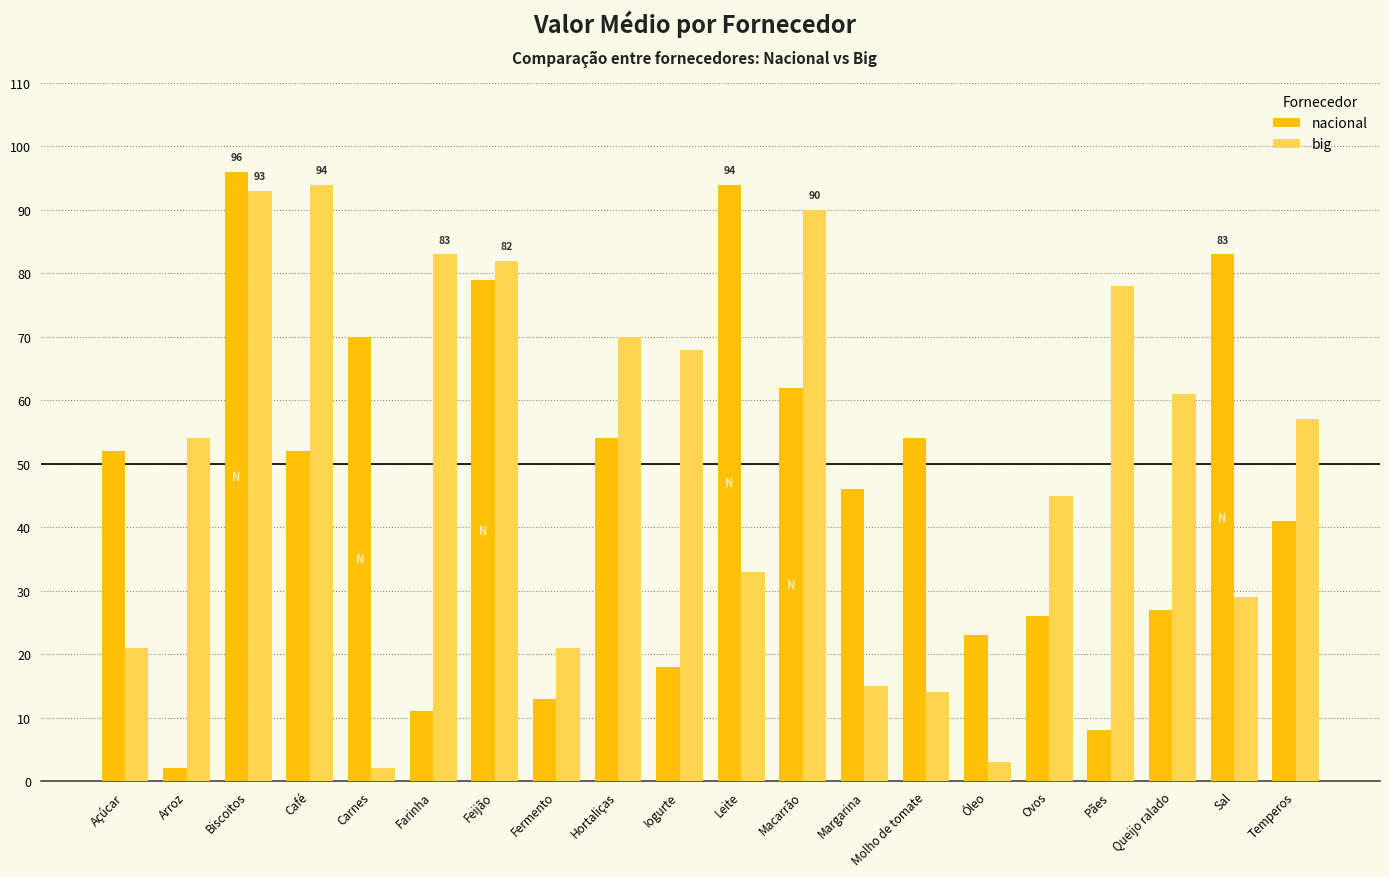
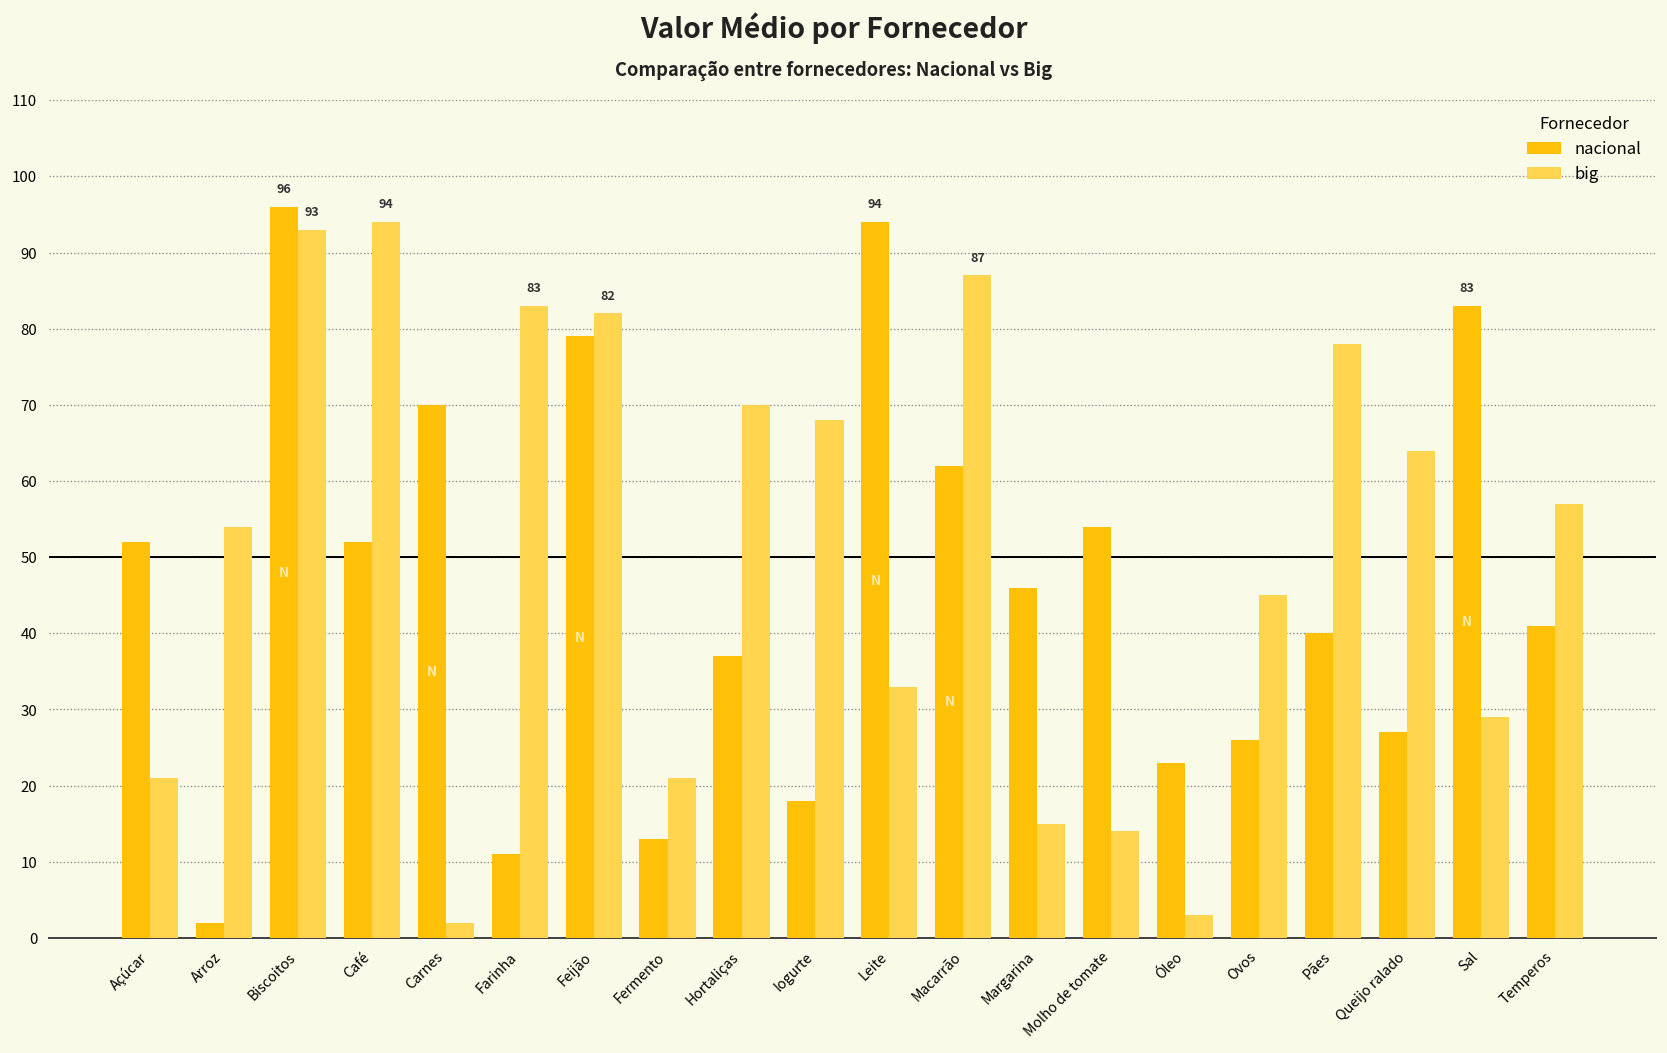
nacional, Hortaliças: 54 -> 37
big, Macarrão: 90 -> 87
nacional, Pães: 8 -> 40
big, Queijo ralado: 61 -> 64
